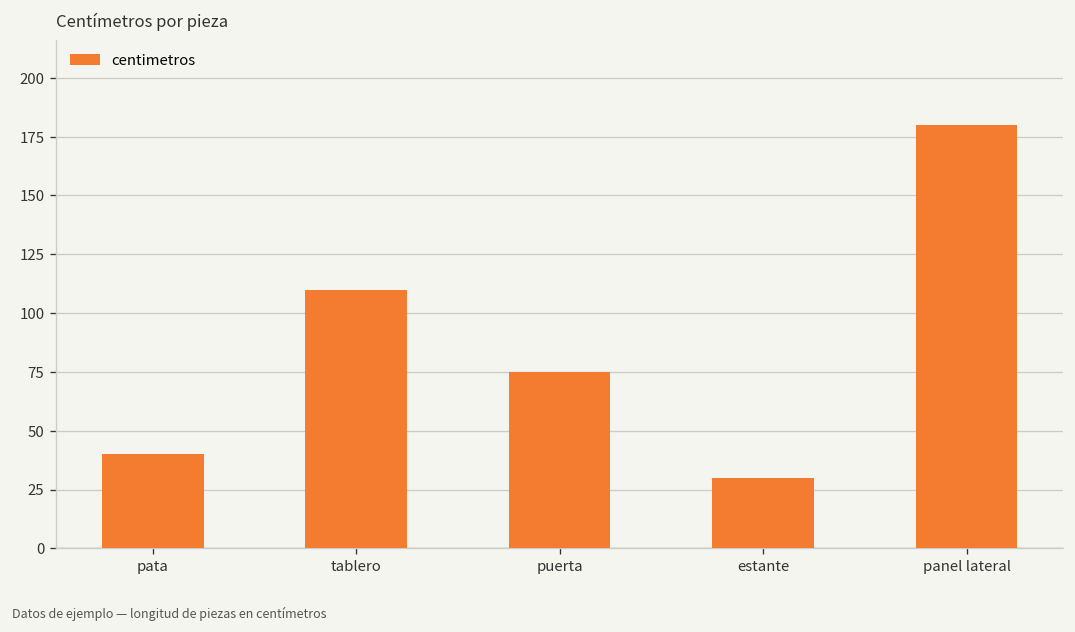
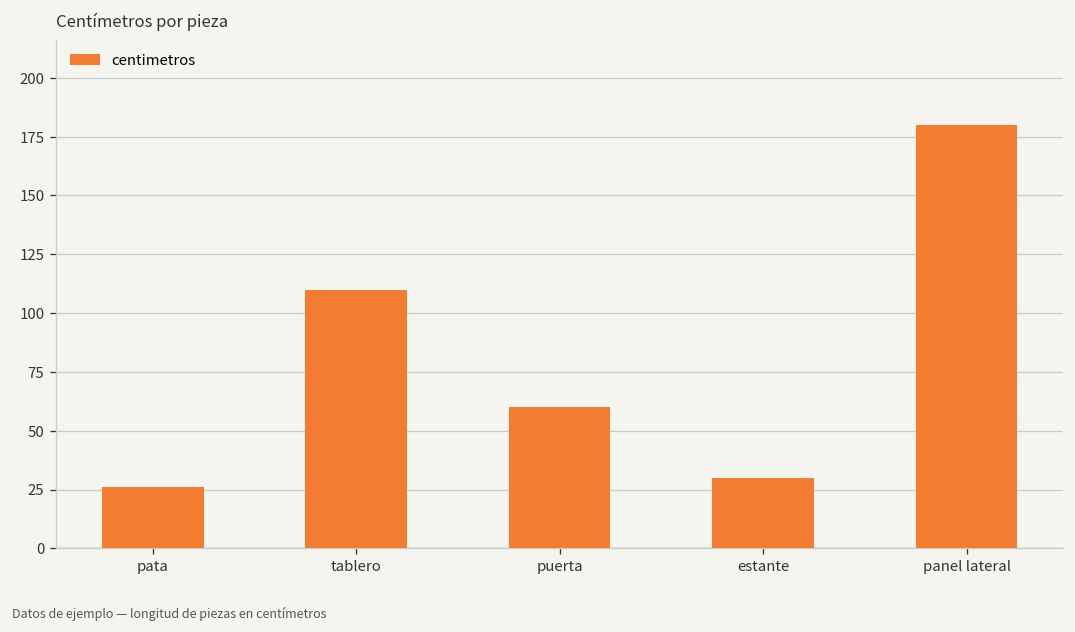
pata: 40 -> 26
puerta: 75 -> 60
